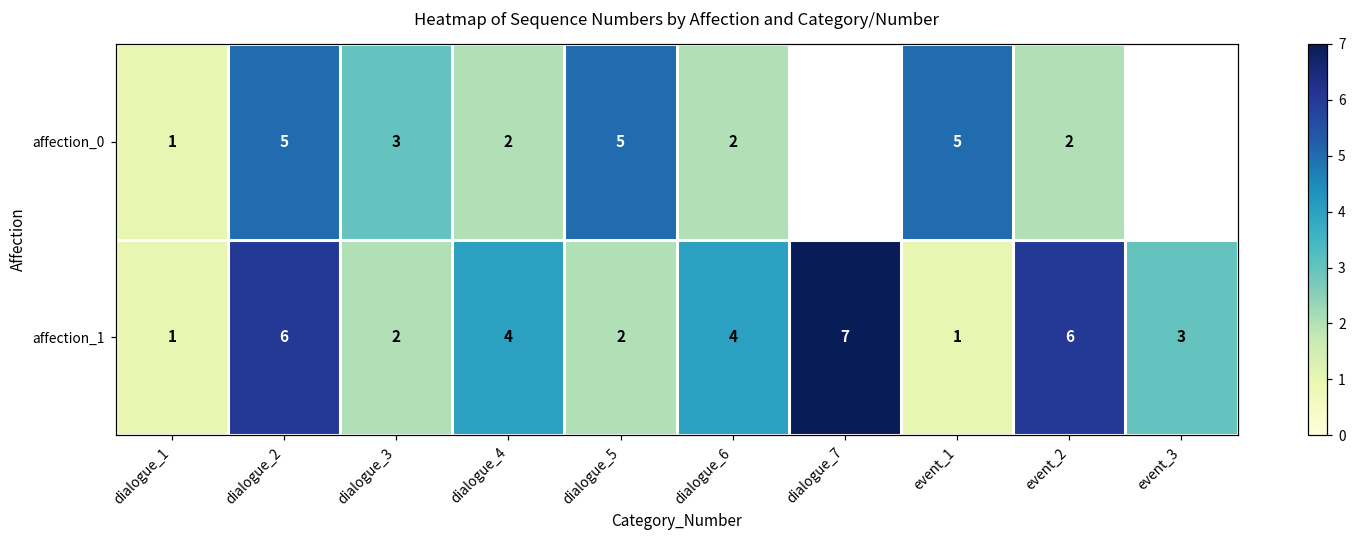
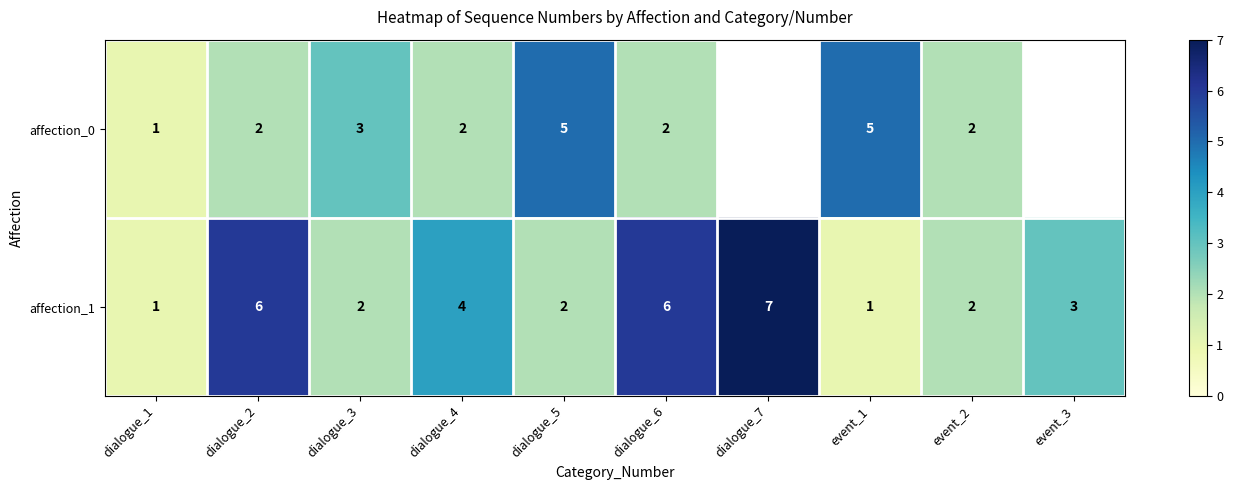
affection_0, dialogue_2: 5 -> 2
affection_1, dialogue_6: 4 -> 6
affection_1, event_2: 6 -> 2
